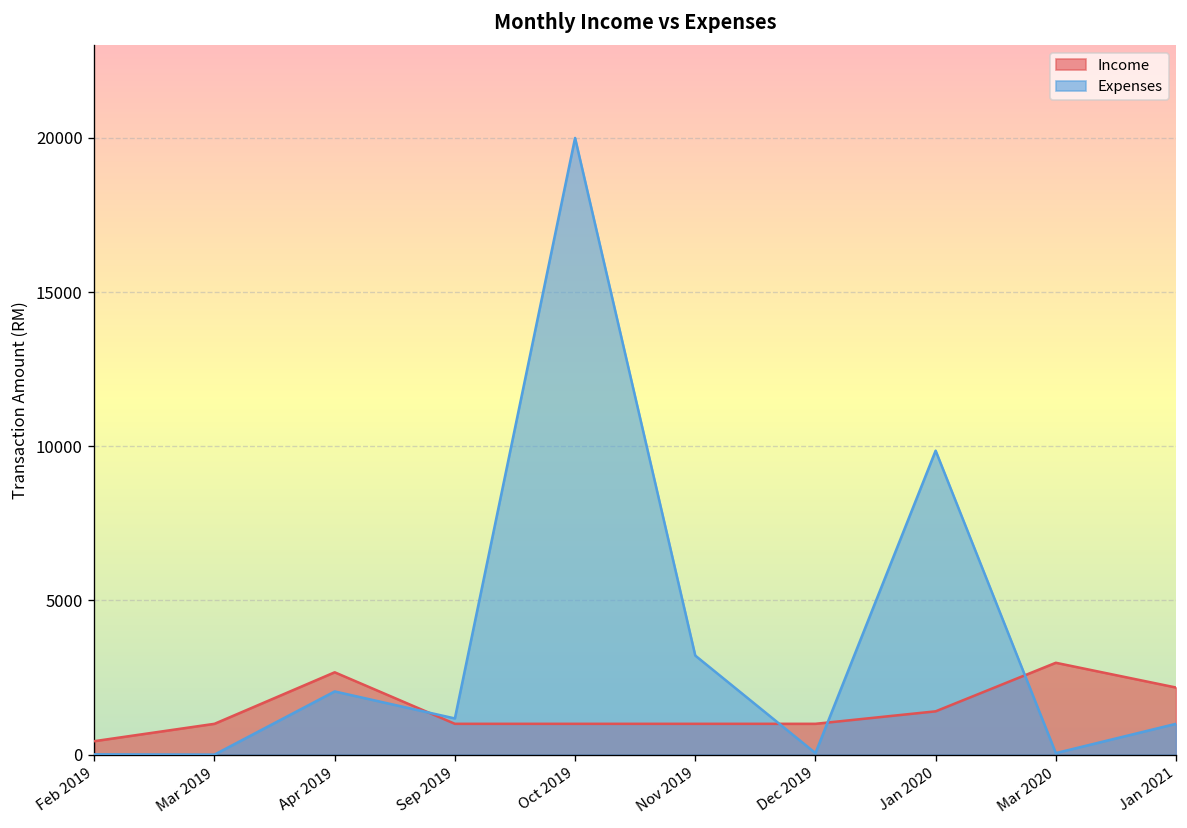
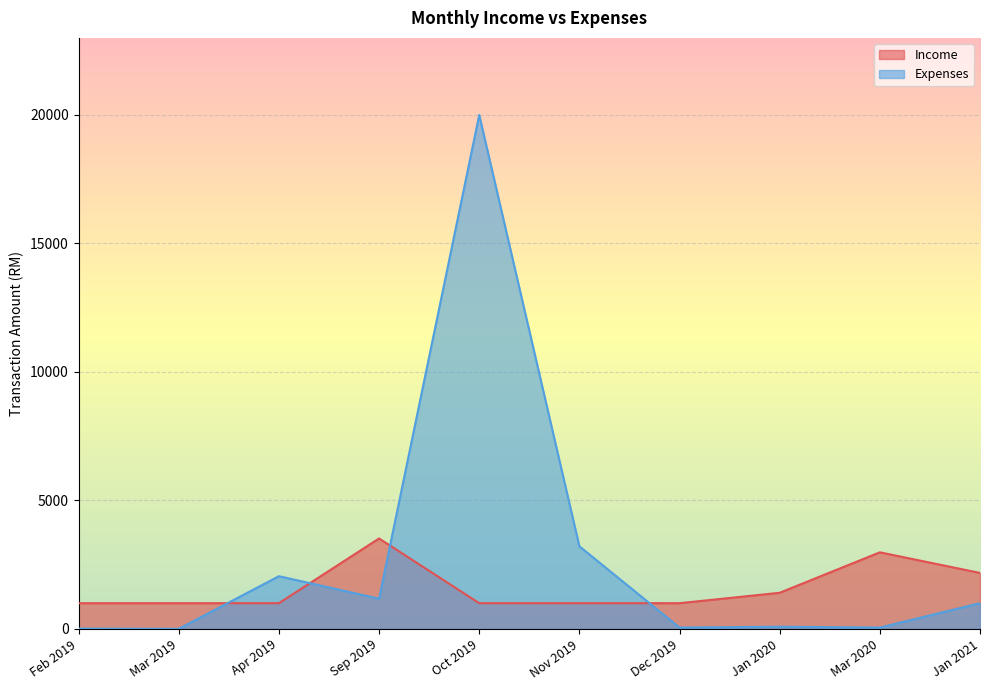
Income, Feb 2019: 400 -> 1000
Income, Apr 2019: 2700 -> 1000
Income, Sep 2019: 1000 -> 3500
Expenses, Jan 2020: 9900 -> 100
